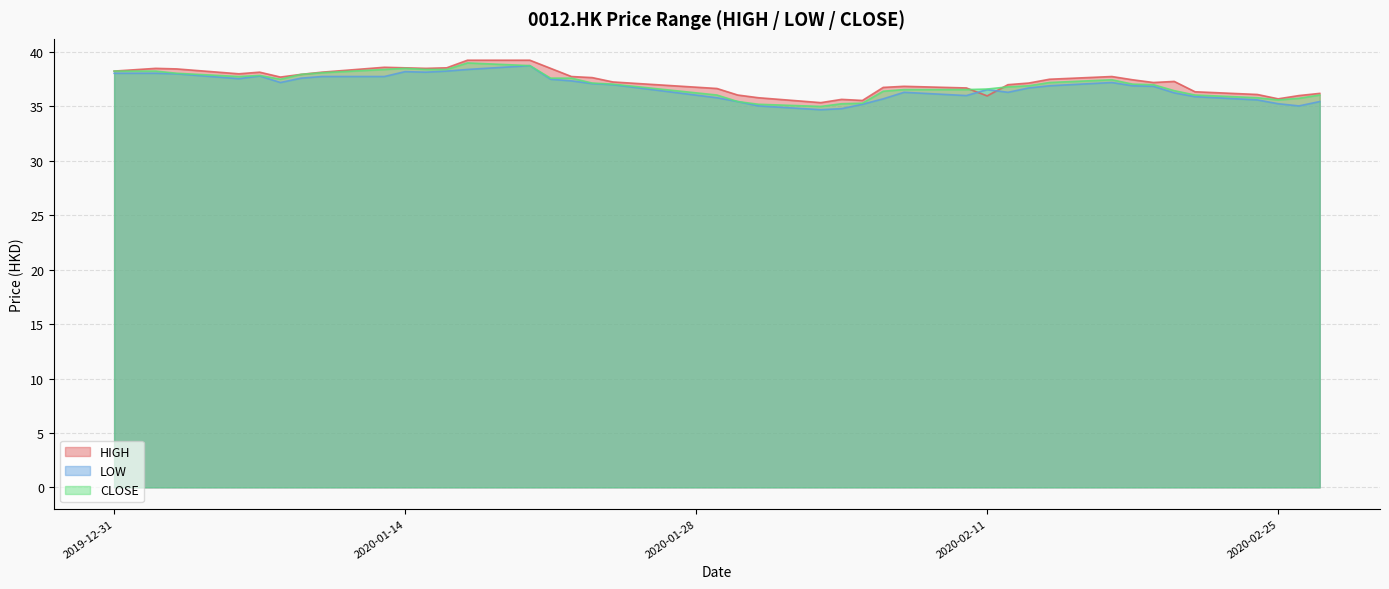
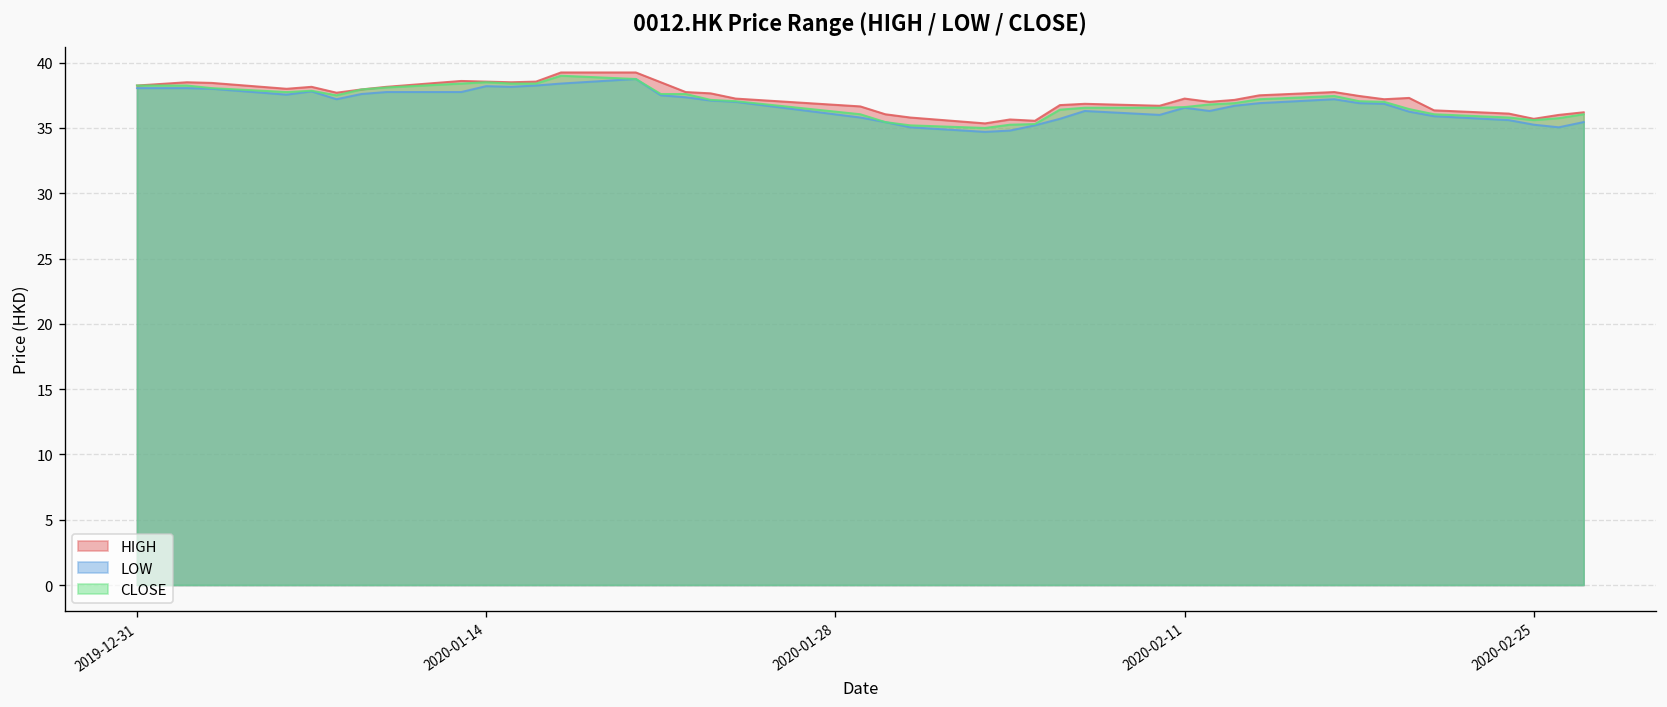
HIGH, 2020-02-11: 36.0 -> 37.3
